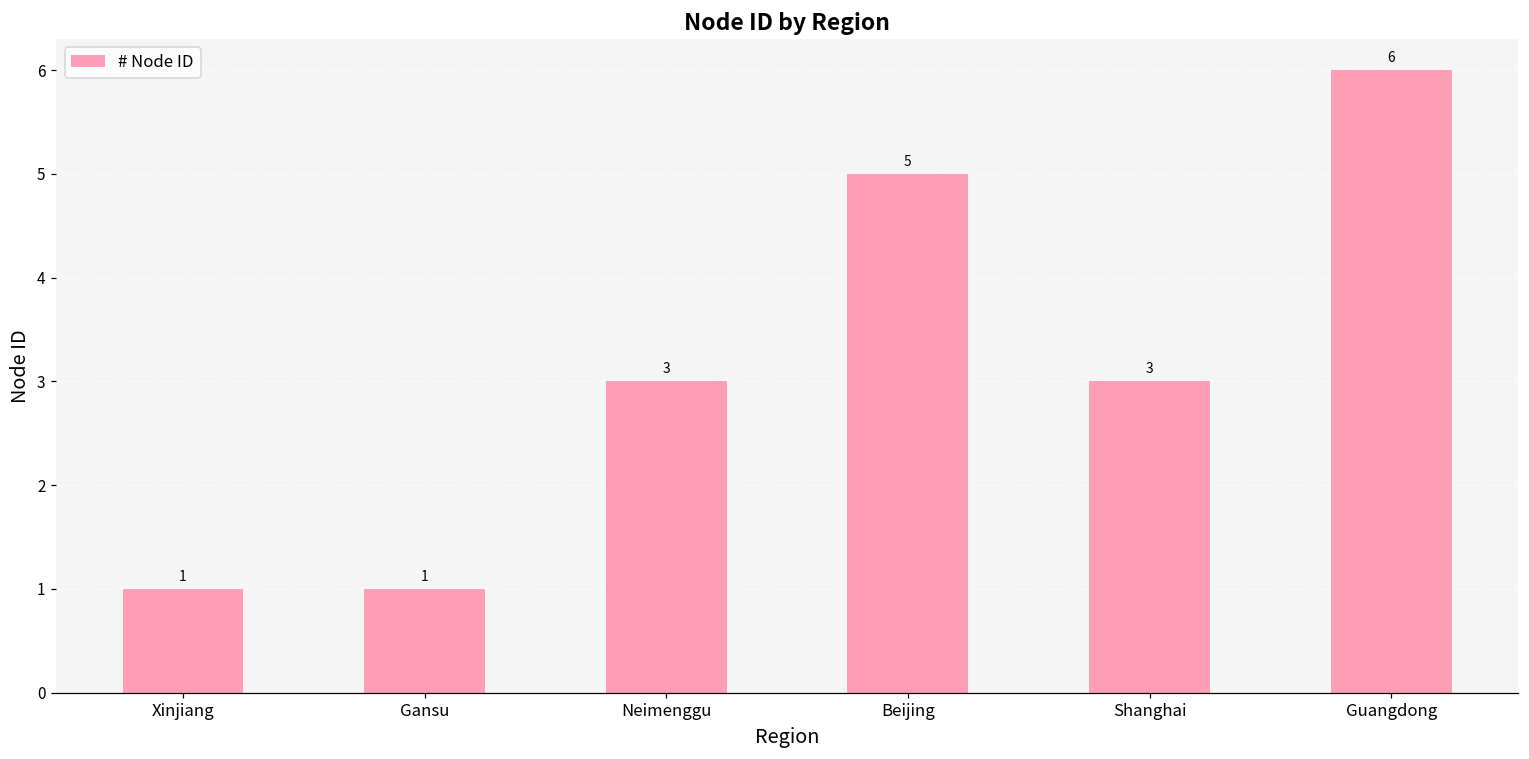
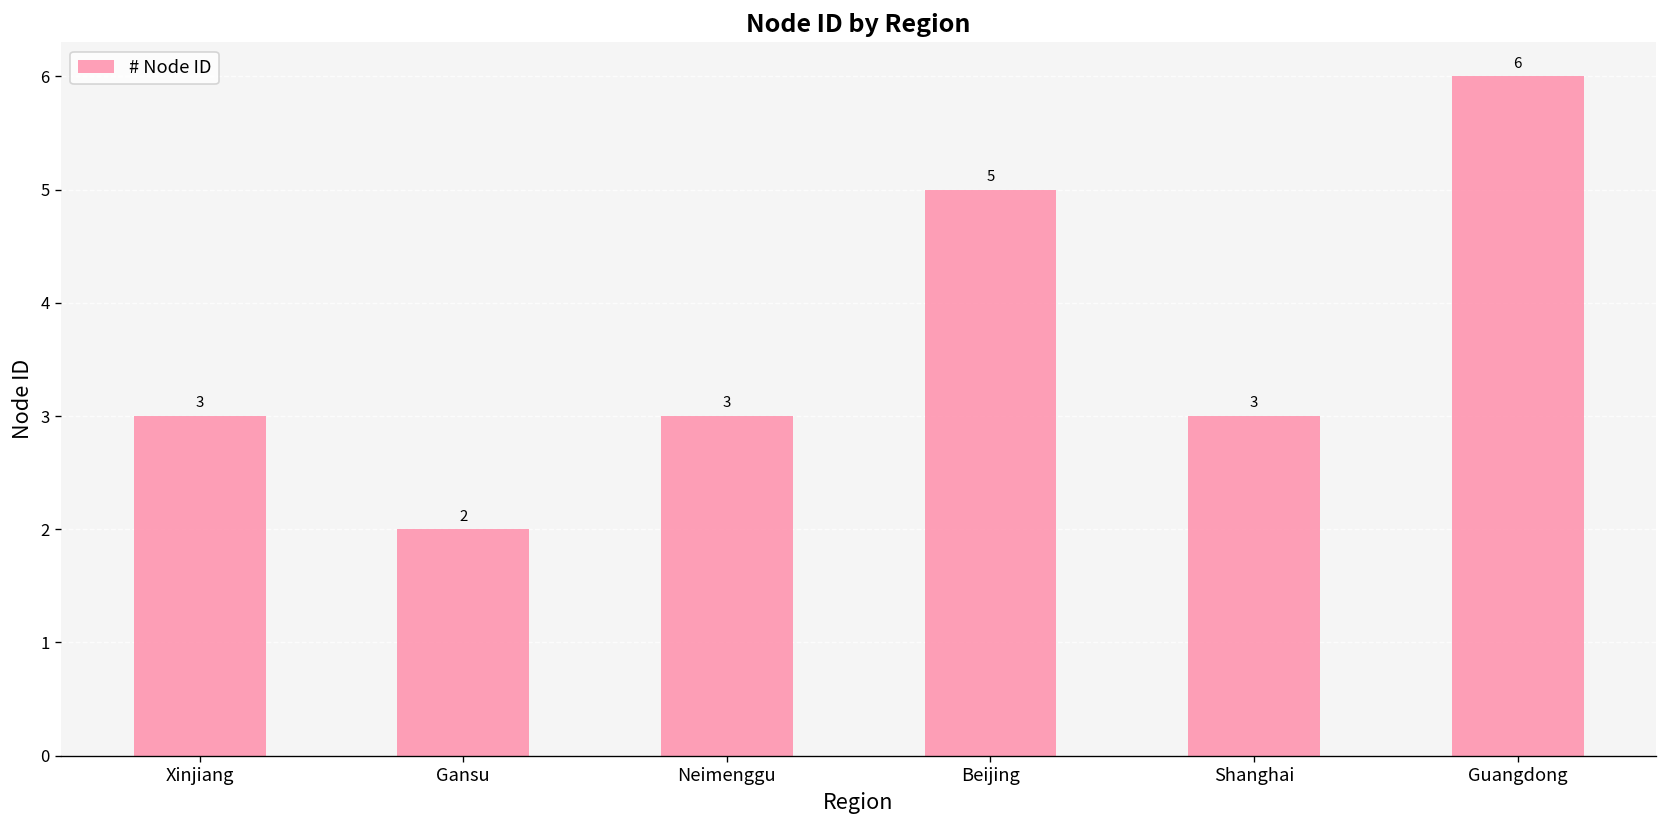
Xinjiang: 1 -> 3
Gansu: 1 -> 2
